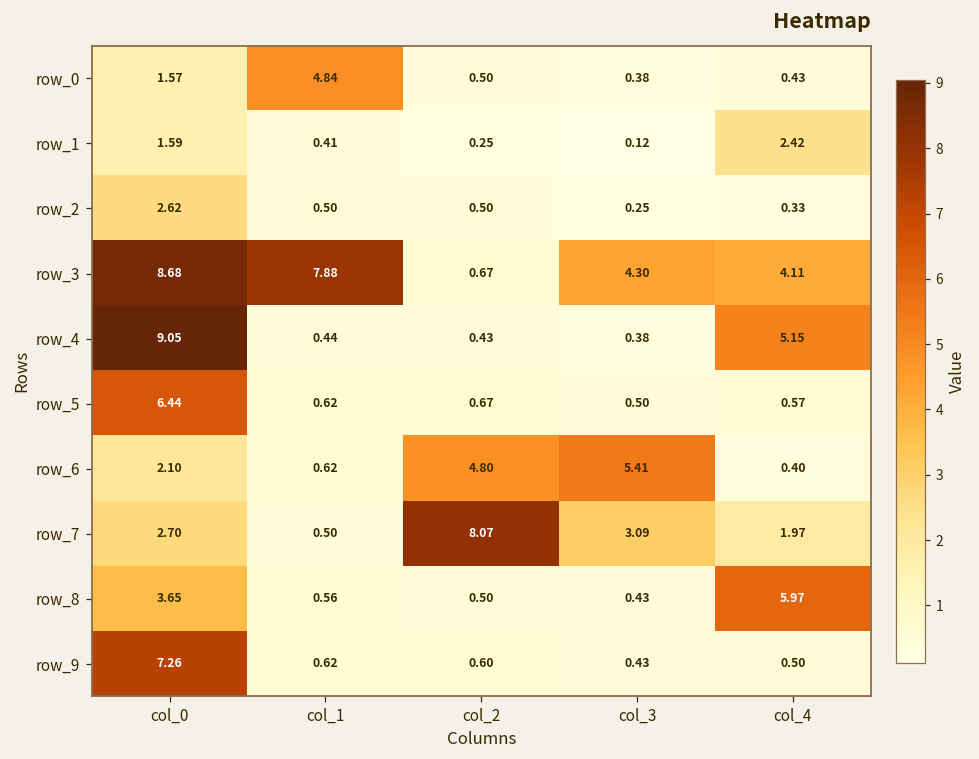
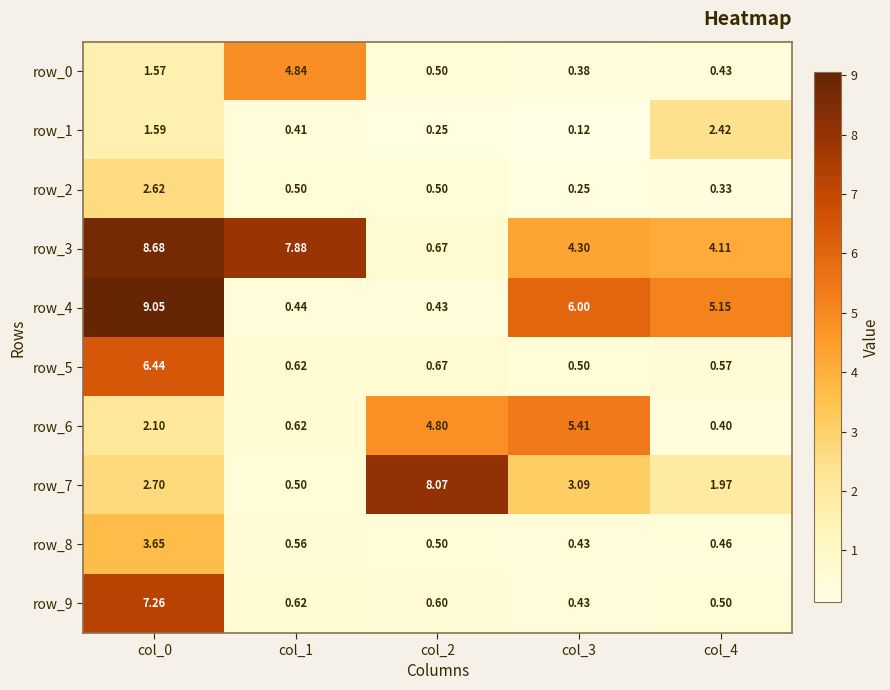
row_4, col_3: 0.38 -> 6.00
row_8, col_4: 5.97 -> 0.46
